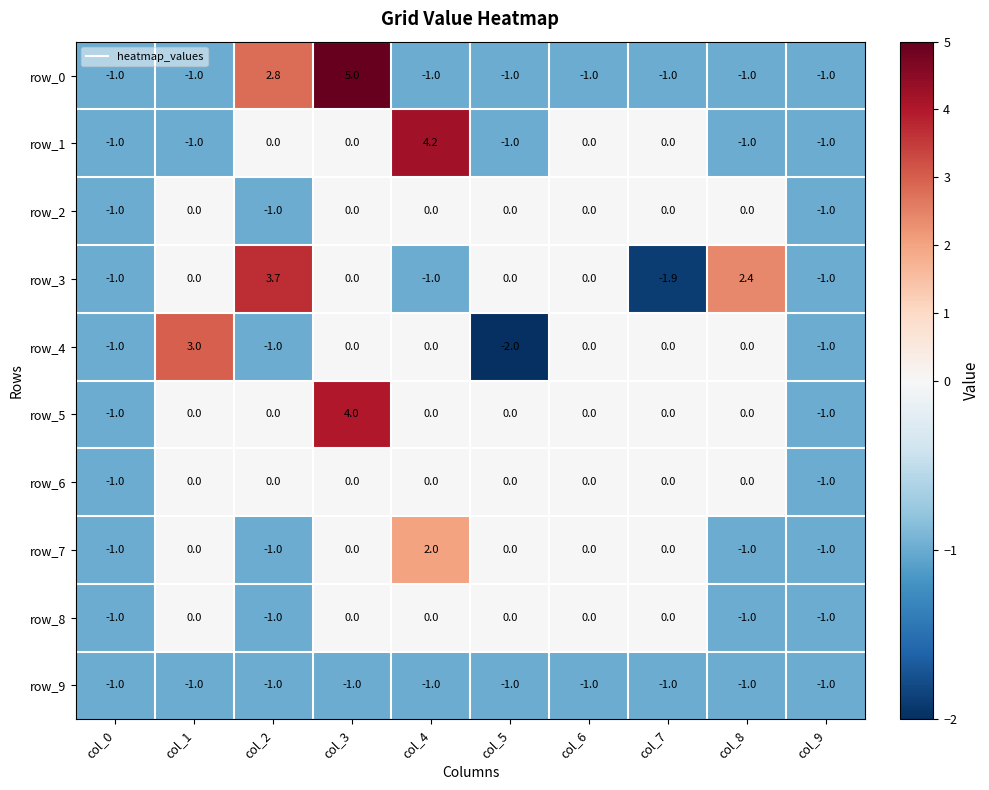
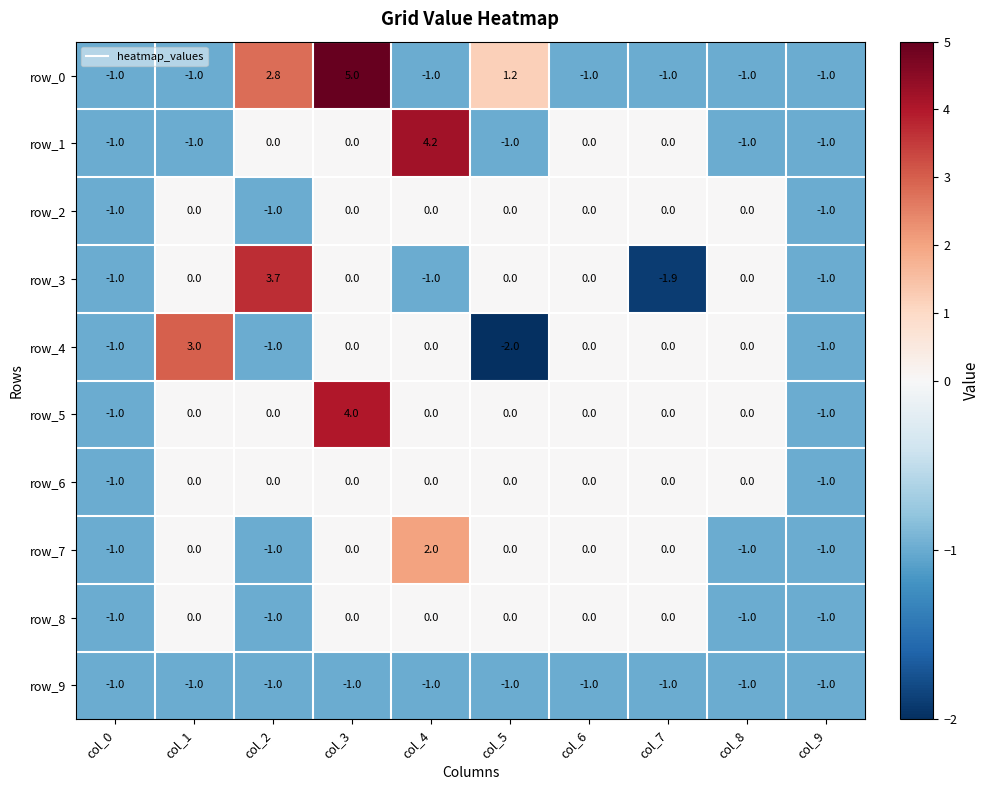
row_0, col_5: -1.0 -> 1.2
row_3, col_8: 2.4 -> 0.0
